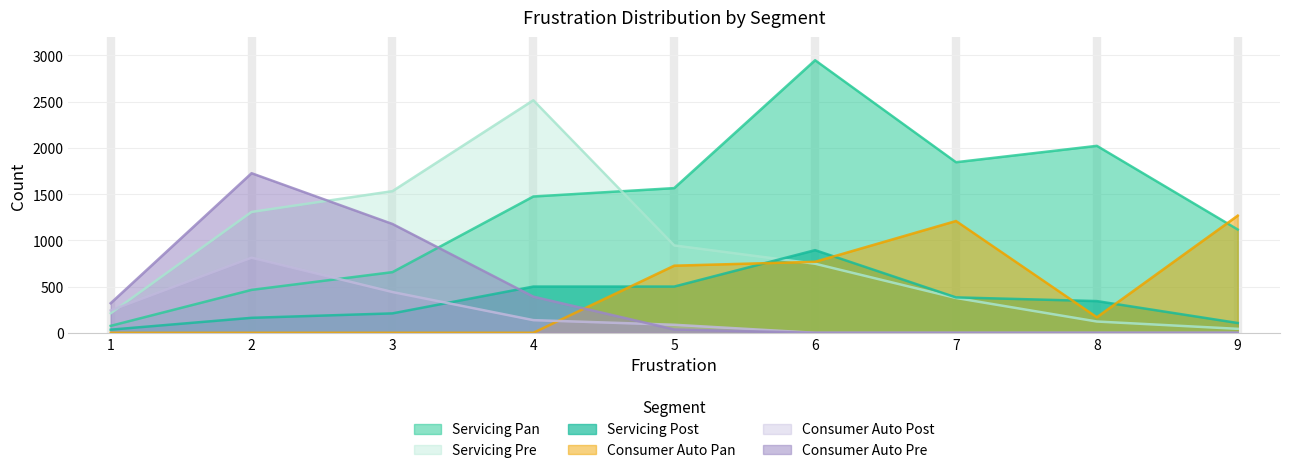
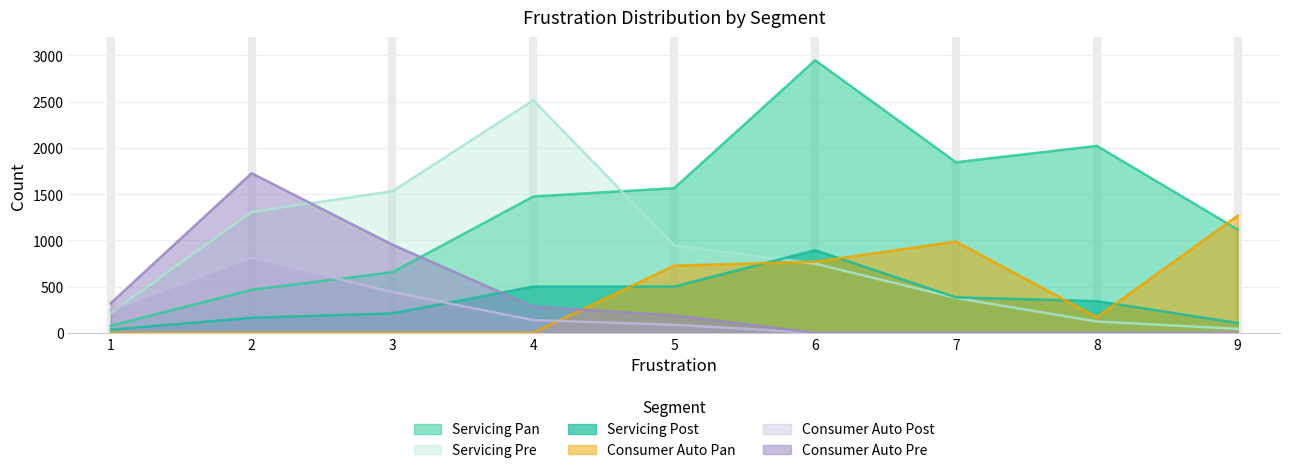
Consumer Auto Pre, 3: 1200 -> 1000
Consumer Auto Pre, 4: 400 -> 300
Consumer Auto Pre, 5: 0 -> 200
Consumer Auto Pan, 7: 1200 -> 1000
